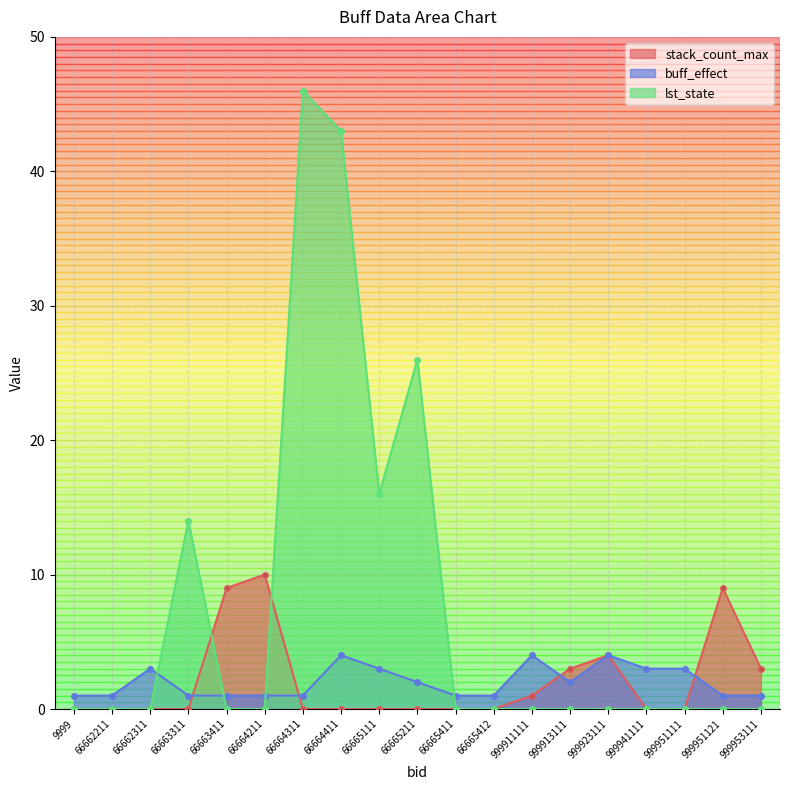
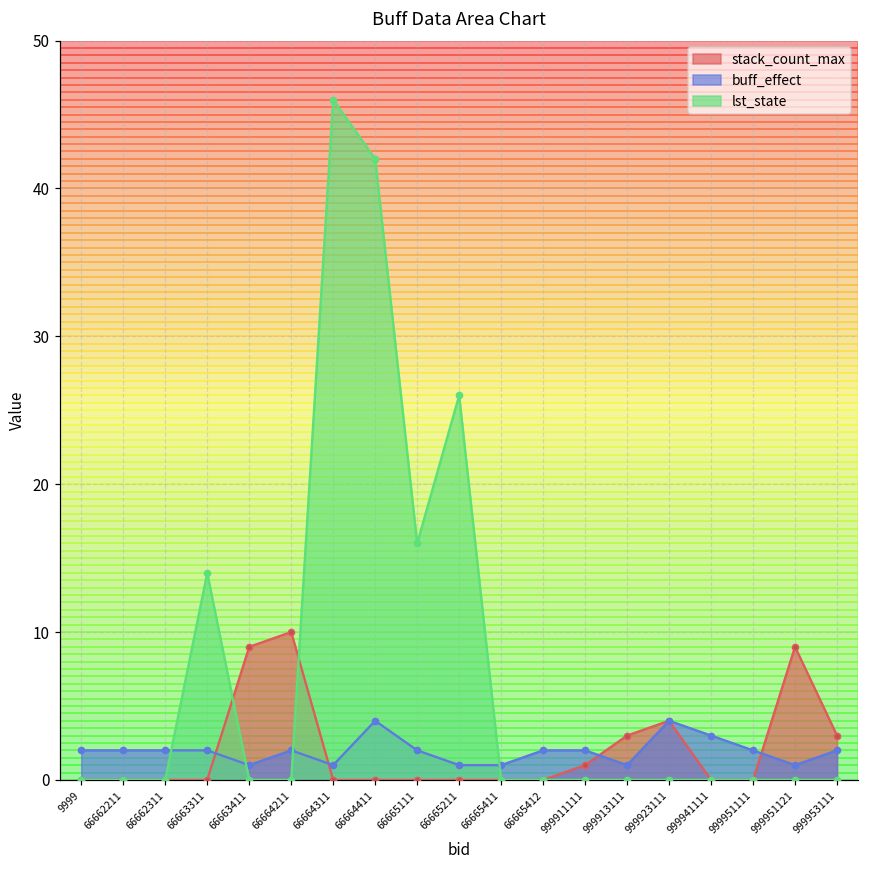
buff_effect, 9999: 1 -> 2
buff_effect, 66662211: 1 -> 2
buff_effect, 66662311: 3 -> 2
buff_effect, 66663311: 1 -> 2
buff_effect, 66664211: 1 -> 2
lst_state, 66664411: 43 -> 42
buff_effect, 66665111: 3 -> 2
buff_effect, 66665211: 2 -> 1
buff_effect, 66665412: 1 -> 2
buff_effect, 999911111: 4 -> 2
buff_effect, 999913111: 2 -> 1
buff_effect, 999951111: 3 -> 2
buff_effect, 999953111: 1 -> 2
